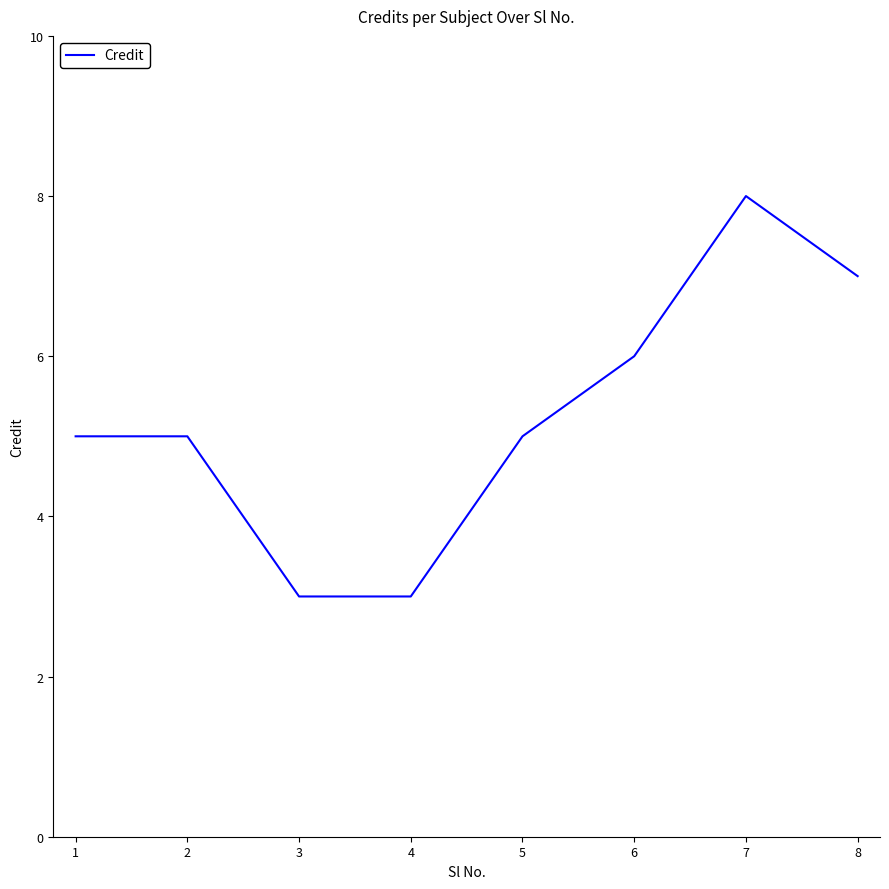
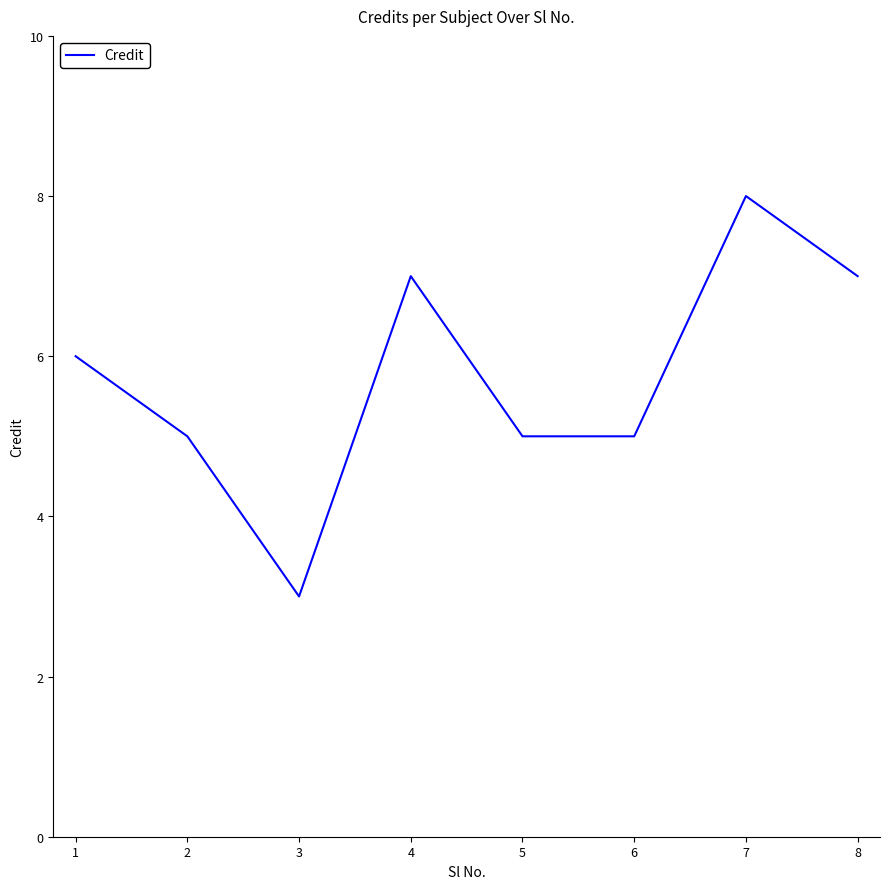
1: 5 -> 6
4: 3 -> 7
6: 6 -> 5
